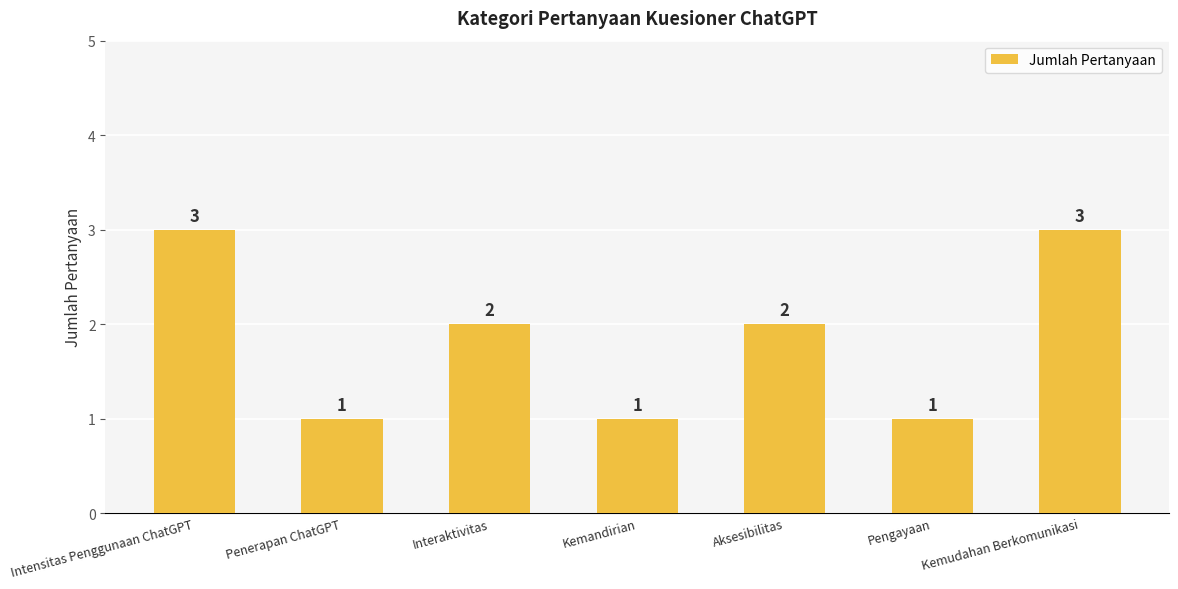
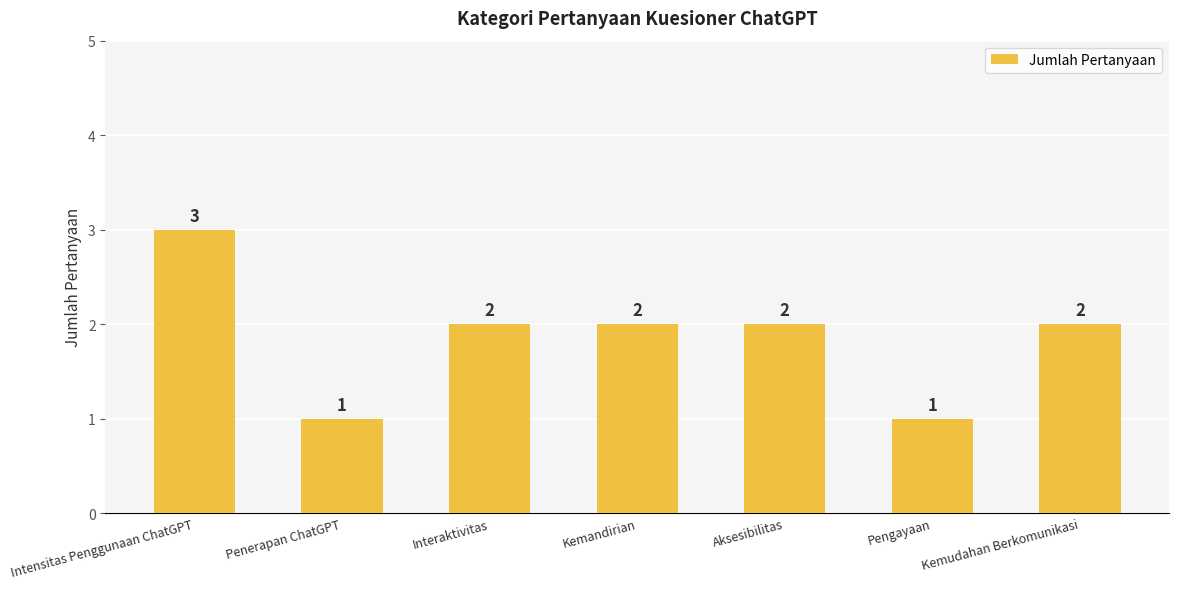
Kemandirian: 1 -> 2
Kemudahan Berkomunikasi: 3 -> 2
